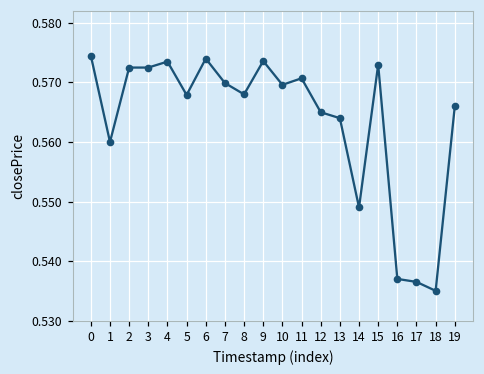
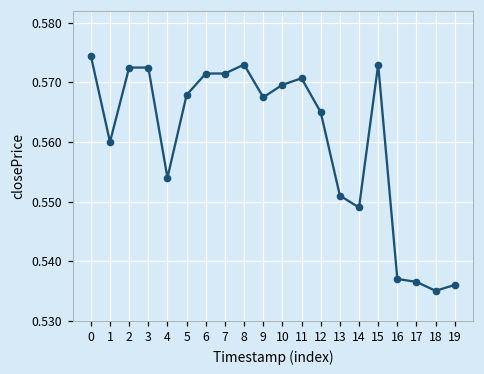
4: 0.574 -> 0.554
6: 0.574 -> 0.572
7: 0.570 -> 0.572
8: 0.568 -> 0.573
9: 0.574 -> 0.568
13: 0.564 -> 0.551
19: 0.566 -> 0.536
